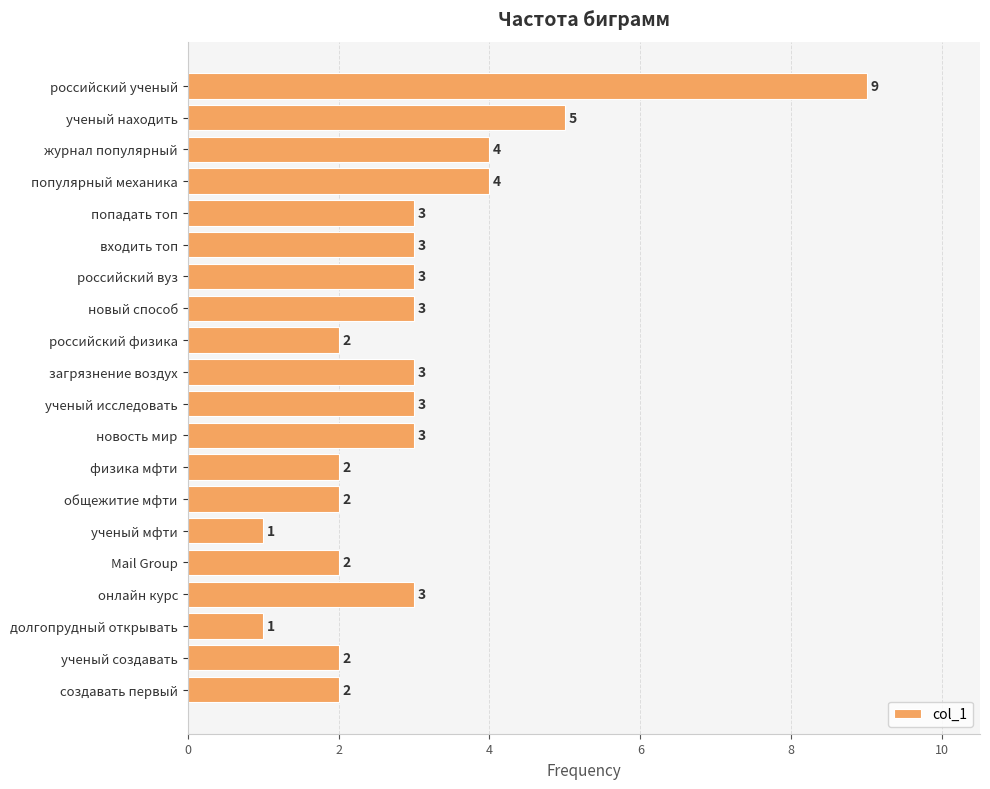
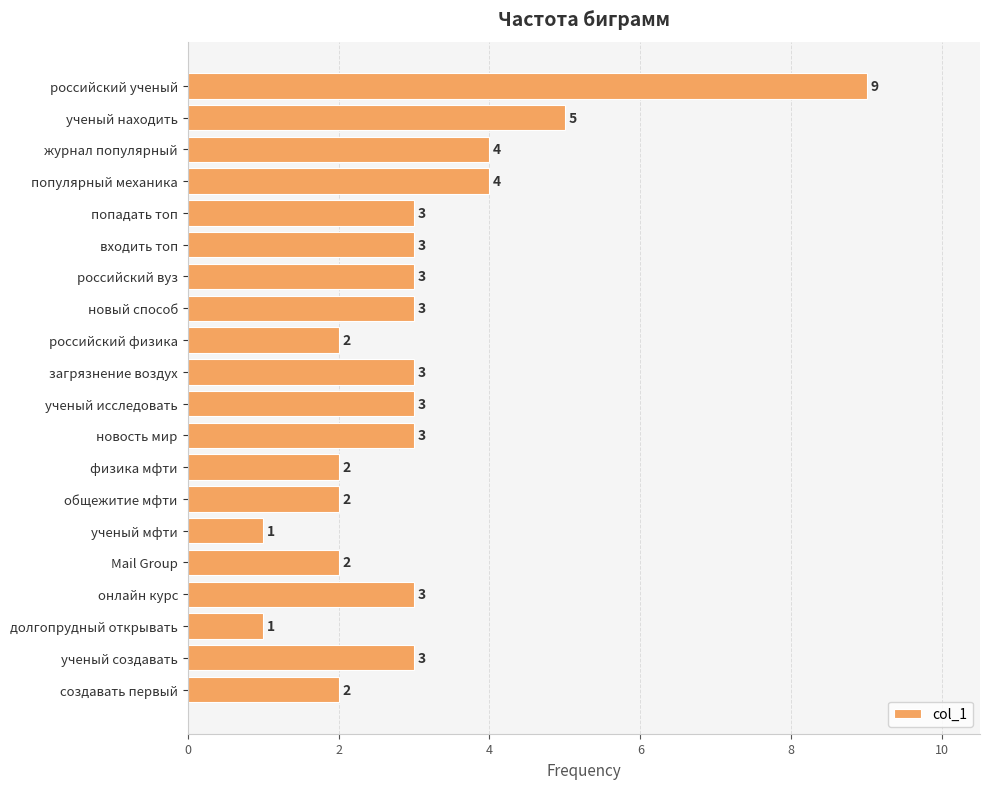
ученый создавать: 2 -> 3
